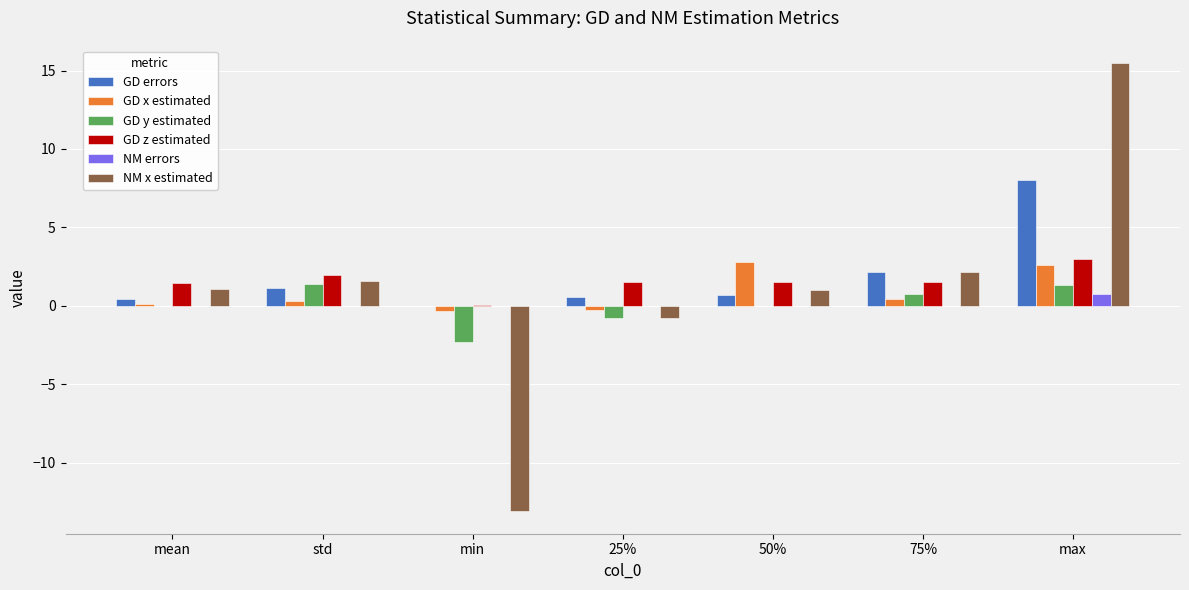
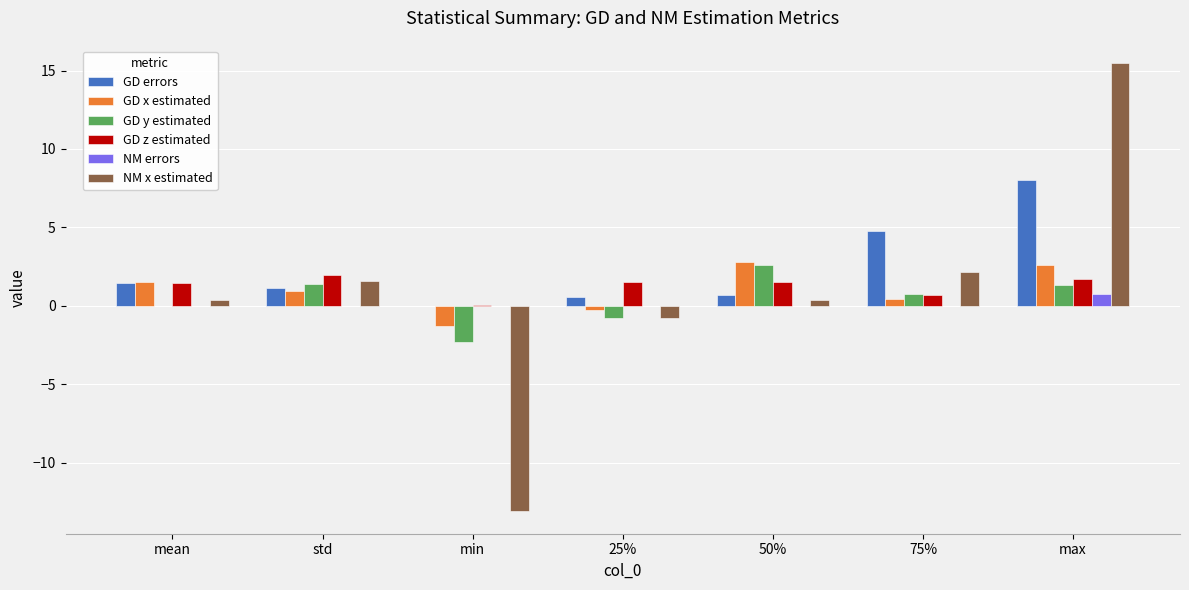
GD errors, mean: 0.4 -> 1.5
GD x estimated, mean: 0.1 -> 1.5
NM x estimated, mean: 1.1 -> 0.4
GD x estimated, std: 0.3 -> 0.9
GD x estimated, min: -0.3 -> -1.3
GD y estimated, 50%: 0.0 -> 2.6
NM x estimated, 50%: 1.0 -> 0.4
GD errors, 75%: 2.2 -> 4.8
GD z estimated, 75%: 1.5 -> 0.7
GD z estimated, max: 3.0 -> 1.7
